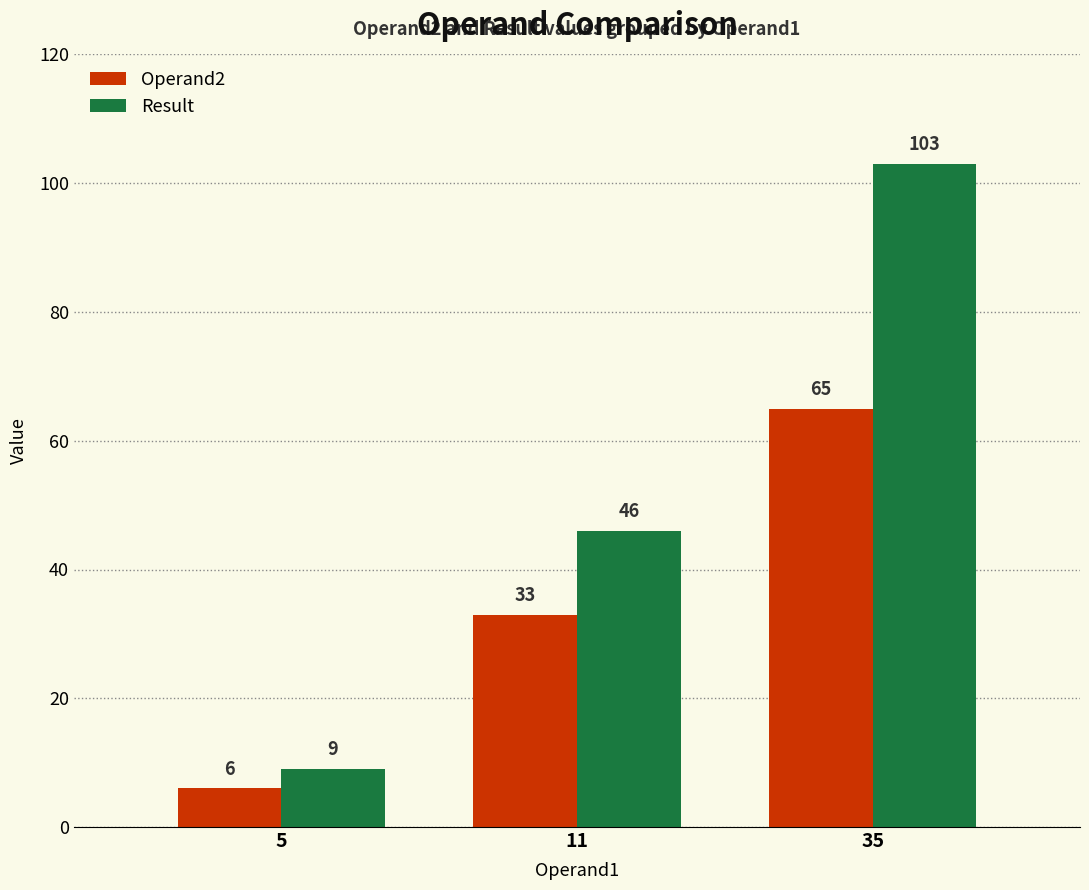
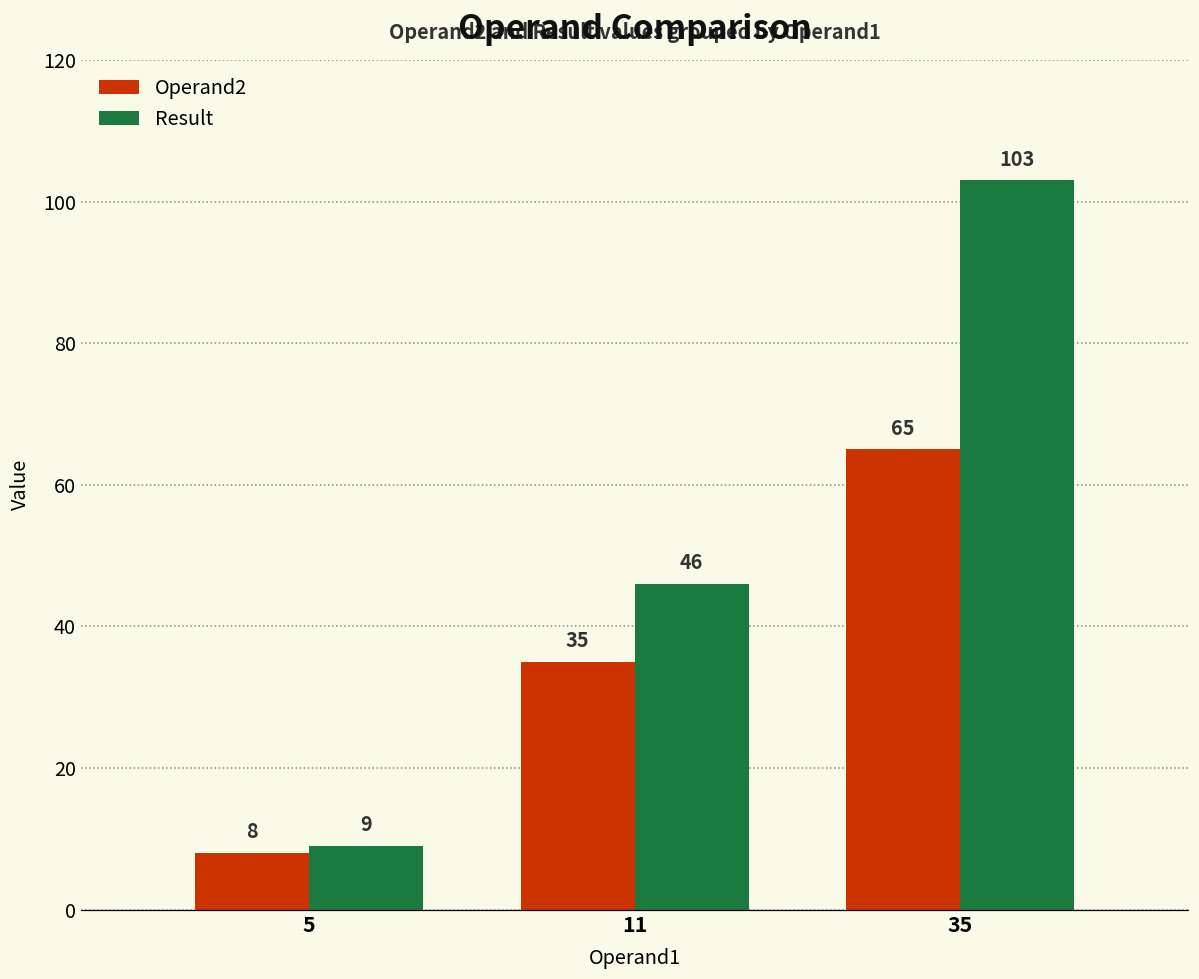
Operand2, 5: 6 -> 8
Operand2, 11: 33 -> 35
